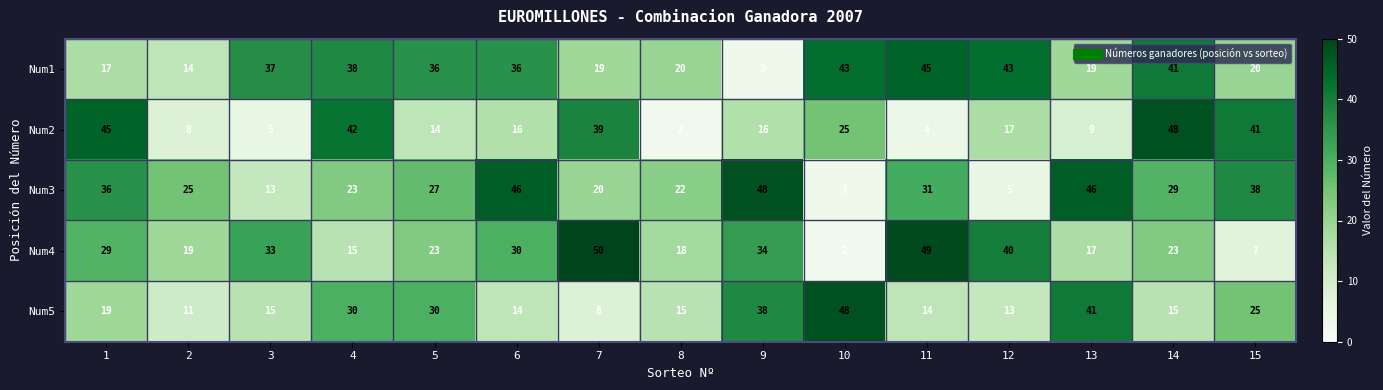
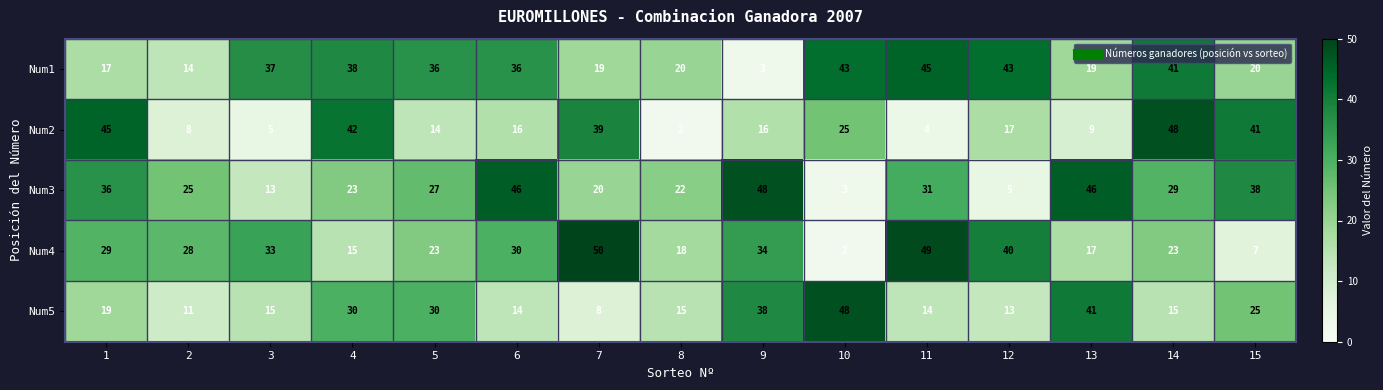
Num4, 2: 19 -> 28
